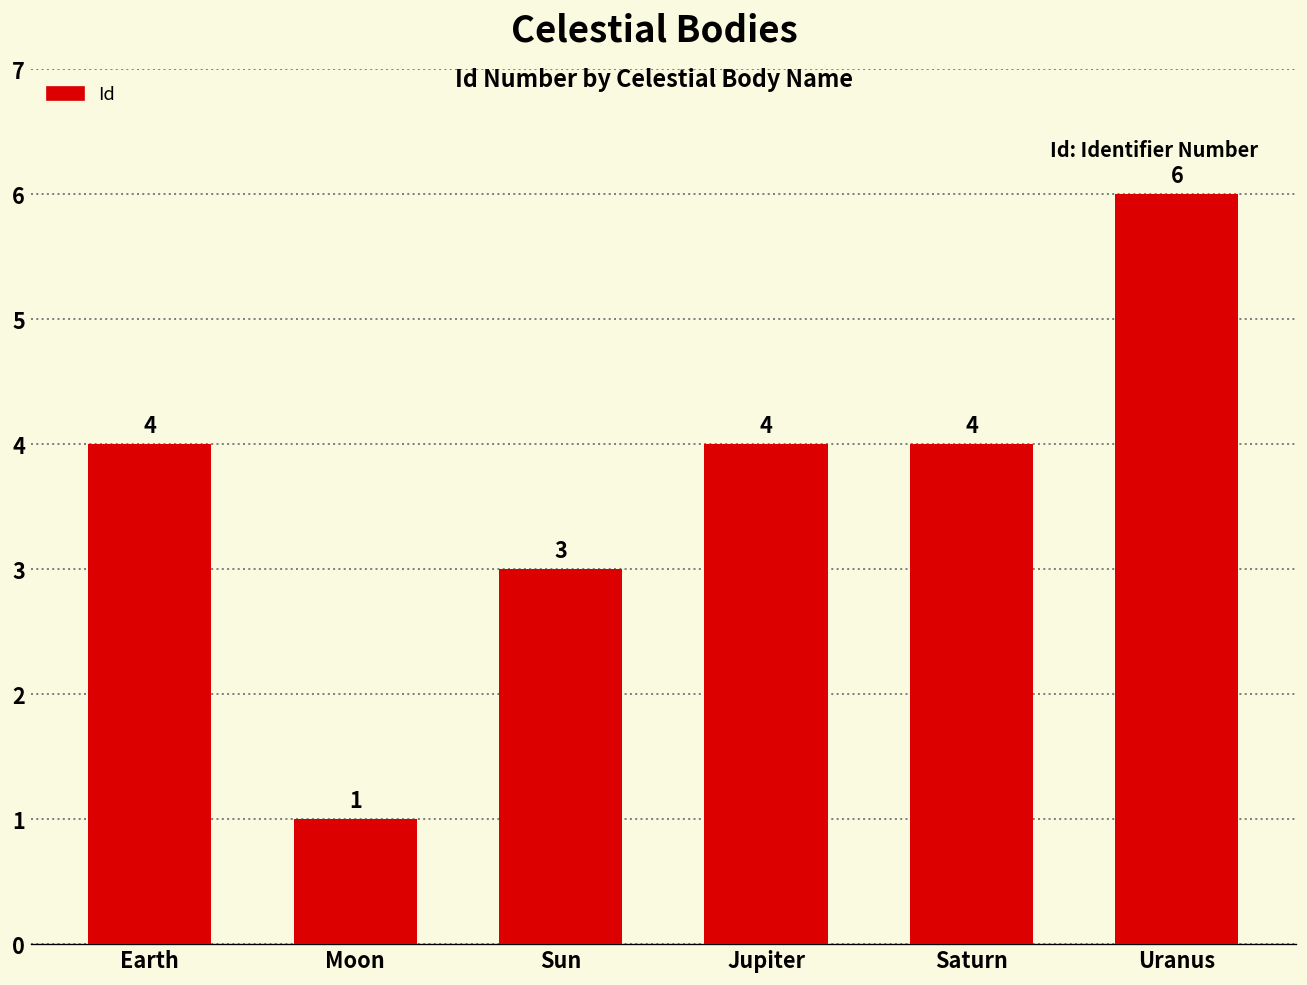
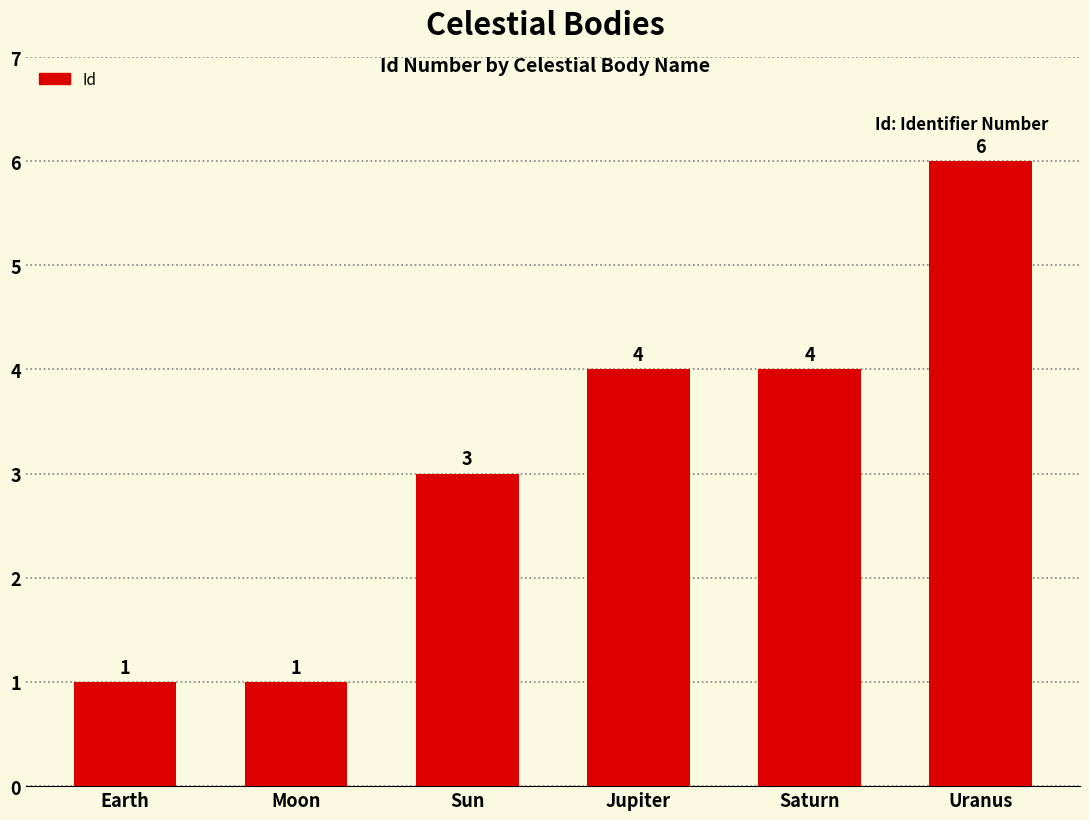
Earth: 4 -> 1
